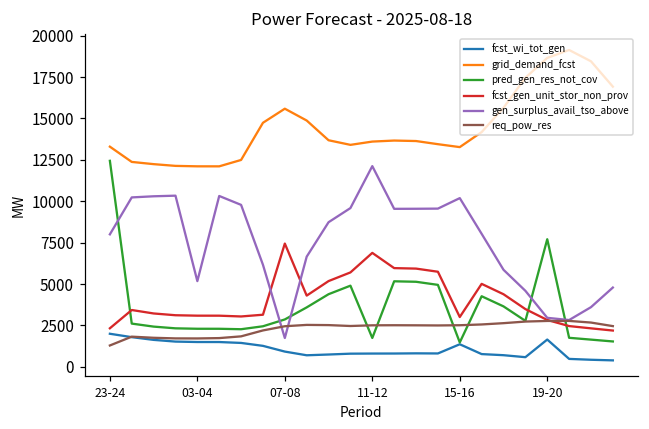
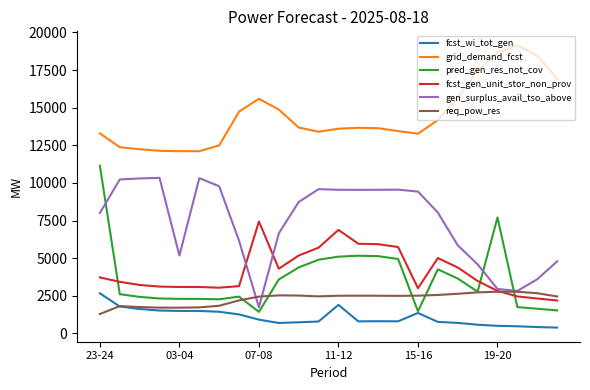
fcst_wi_tot_gen, 23-24: 2000 -> 2700
pred_gen_res_not_cov, 23-24: 12400 -> 11100
fcst_gen_unit_stor_non_prov, 23-24: 2300 -> 3700
pred_gen_res_not_cov, 07-08: 2900 -> 1400
fcst_wi_tot_gen, 11-12: 800 -> 1900
pred_gen_res_not_cov, 11-12: 1700 -> 5100
gen_surplus_avail_tso_above, 11-12: 12100 -> 9500
gen_surplus_avail_tso_above, 15-16: 10200 -> 9400
fcst_wi_tot_gen, 19-20: 1600 -> 500
